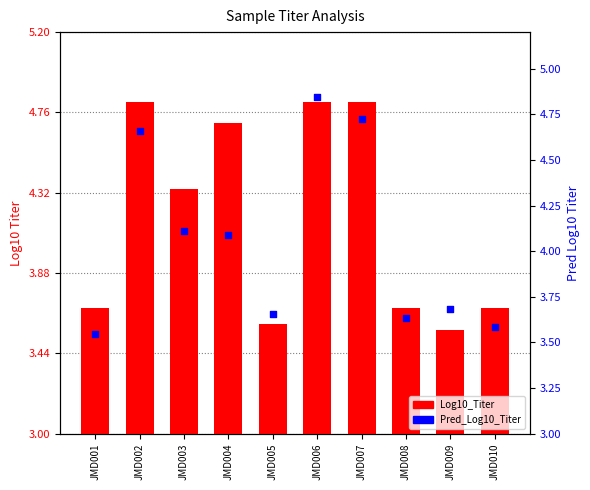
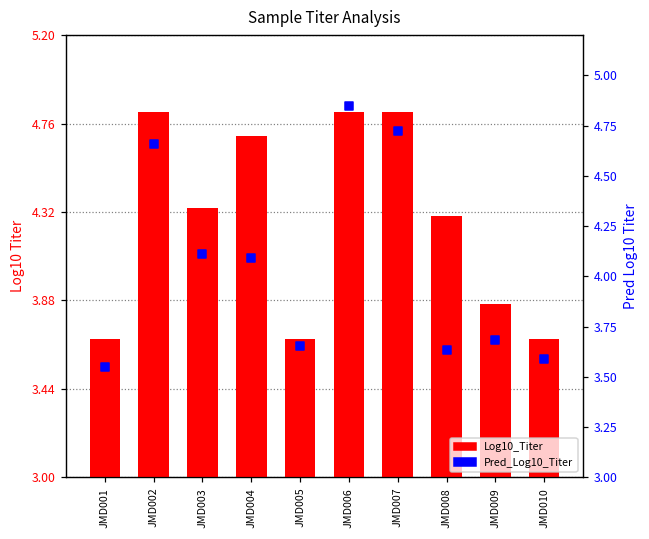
Log10_Titer, JMD005: 3.60 -> 3.69
Log10_Titer, JMD008: 3.69 -> 4.30
Log10_Titer, JMD009: 3.57 -> 3.86
